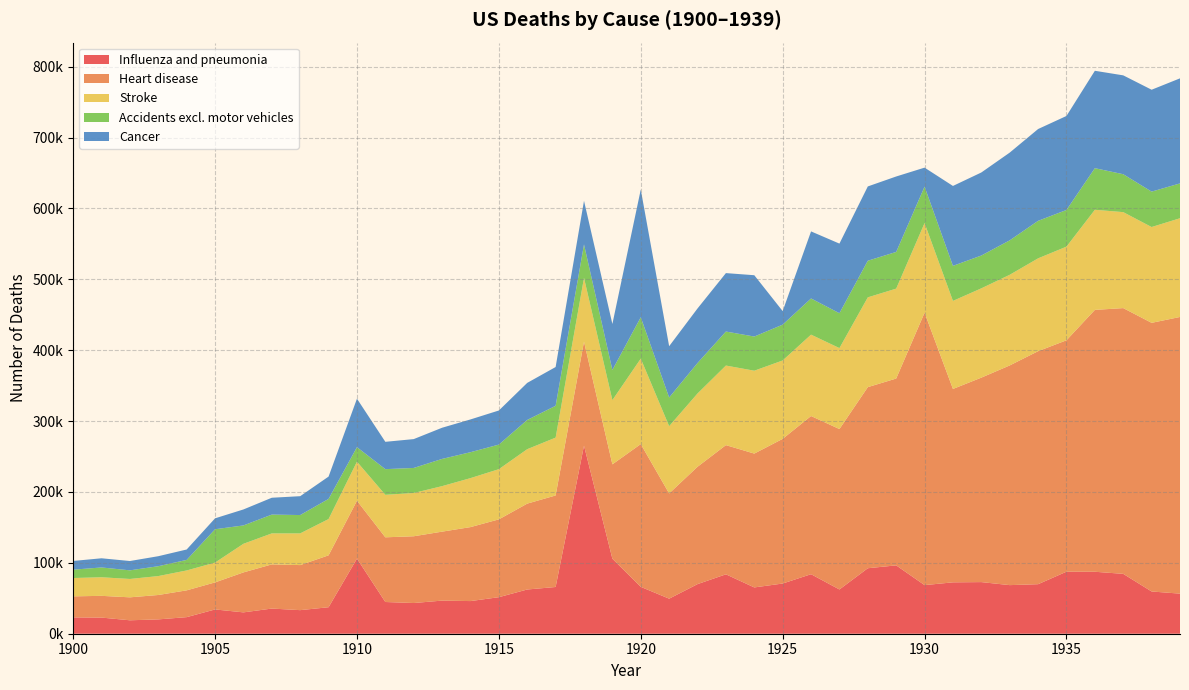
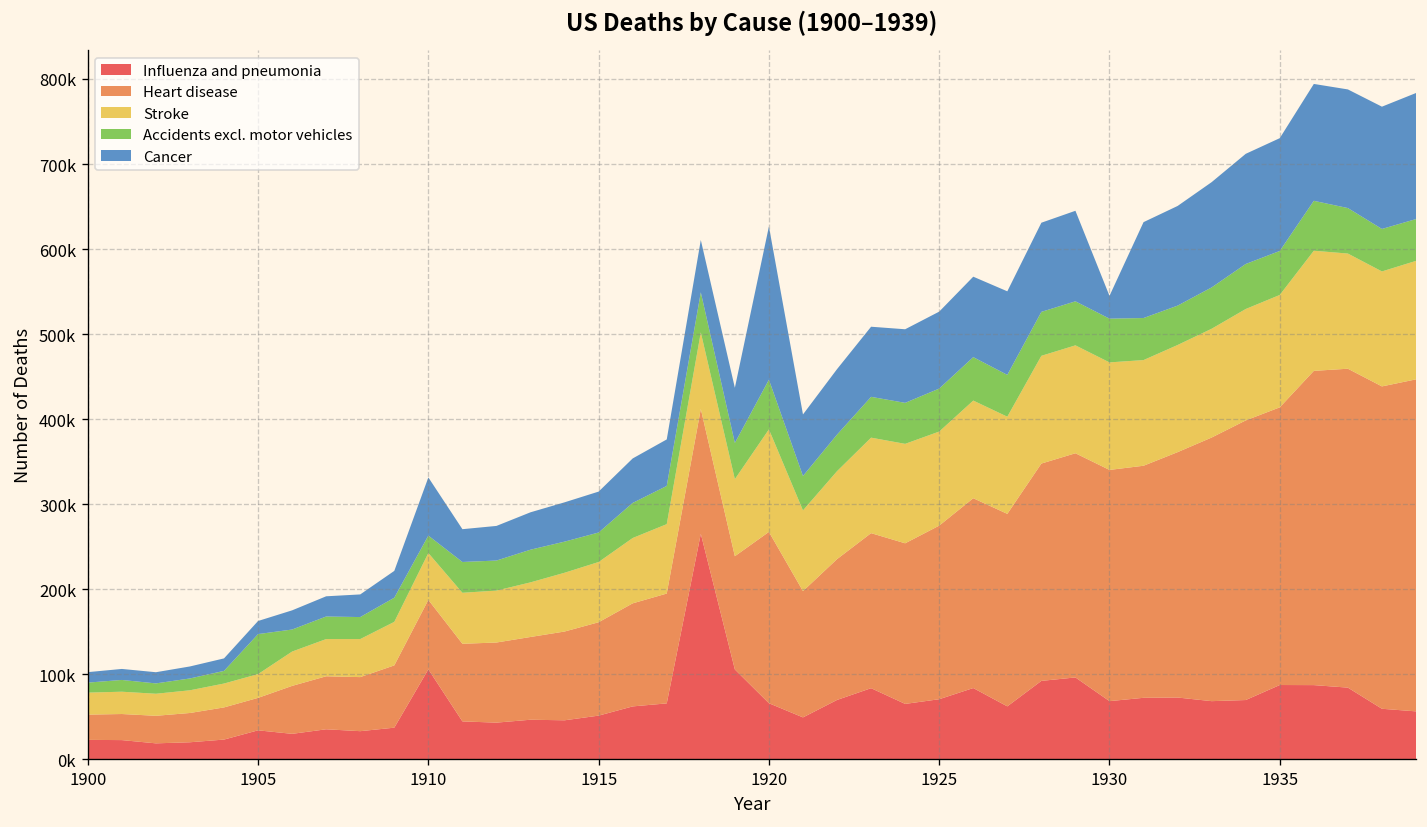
Cancer, 1925: 20000 -> 90000
Heart disease, 1930: 380000 -> 270000
